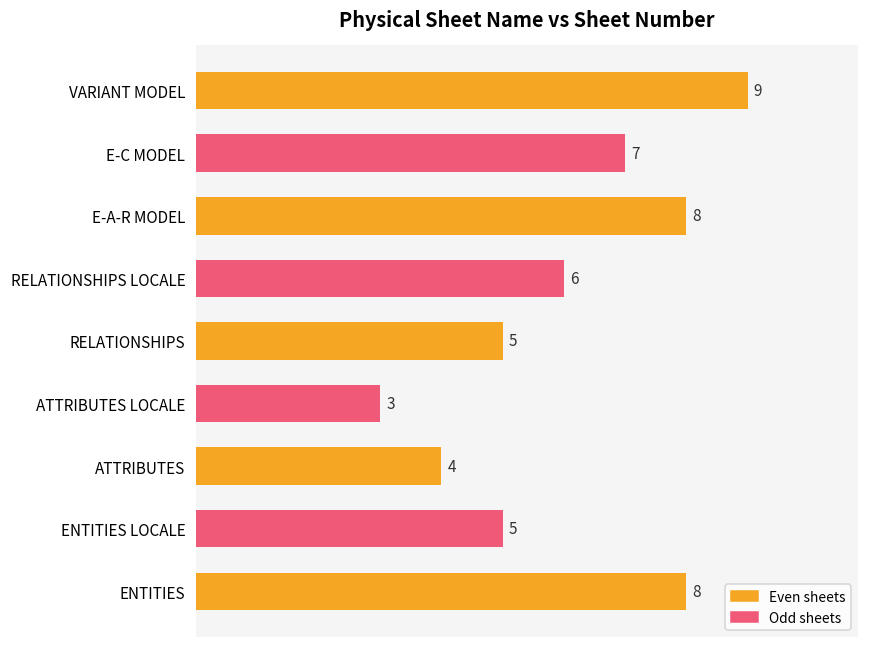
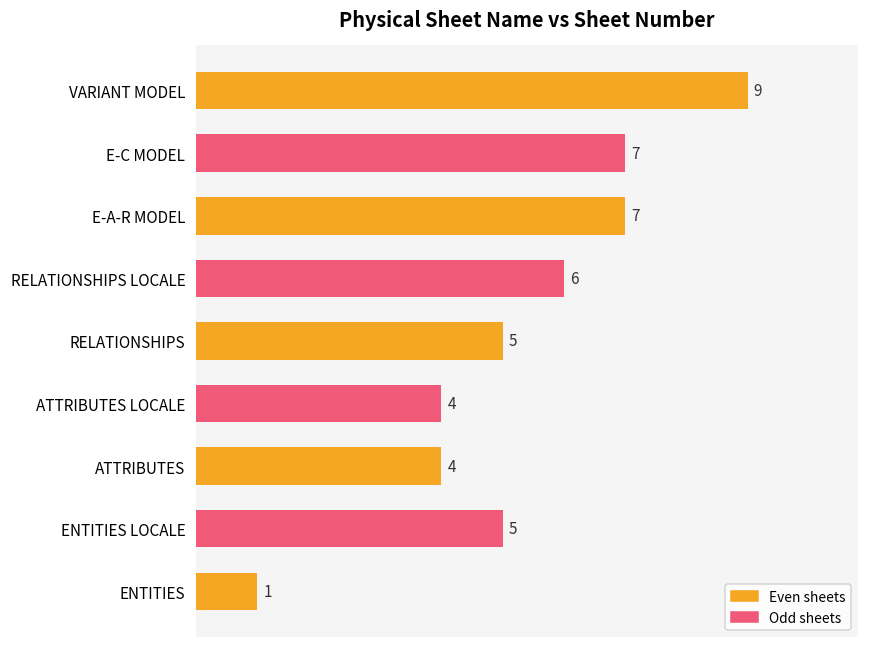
E-A-R MODEL: 8 -> 7
ATTRIBUTES LOCALE: 3 -> 4
ENTITIES: 8 -> 1
